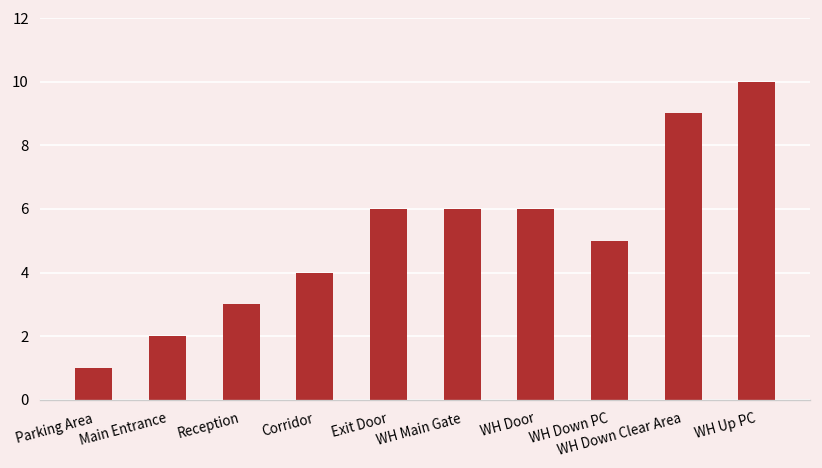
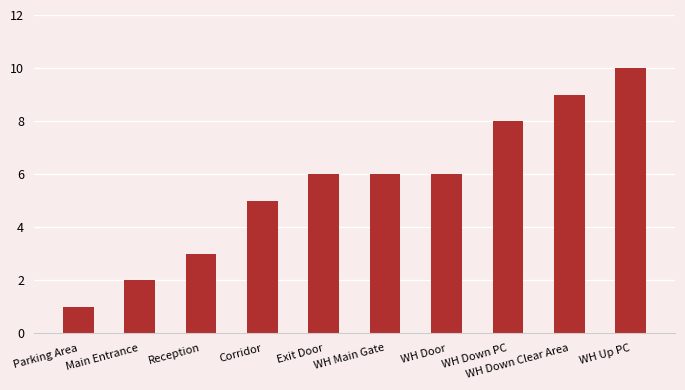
Corridor: 4 -> 5
WH Down PC: 5 -> 8
